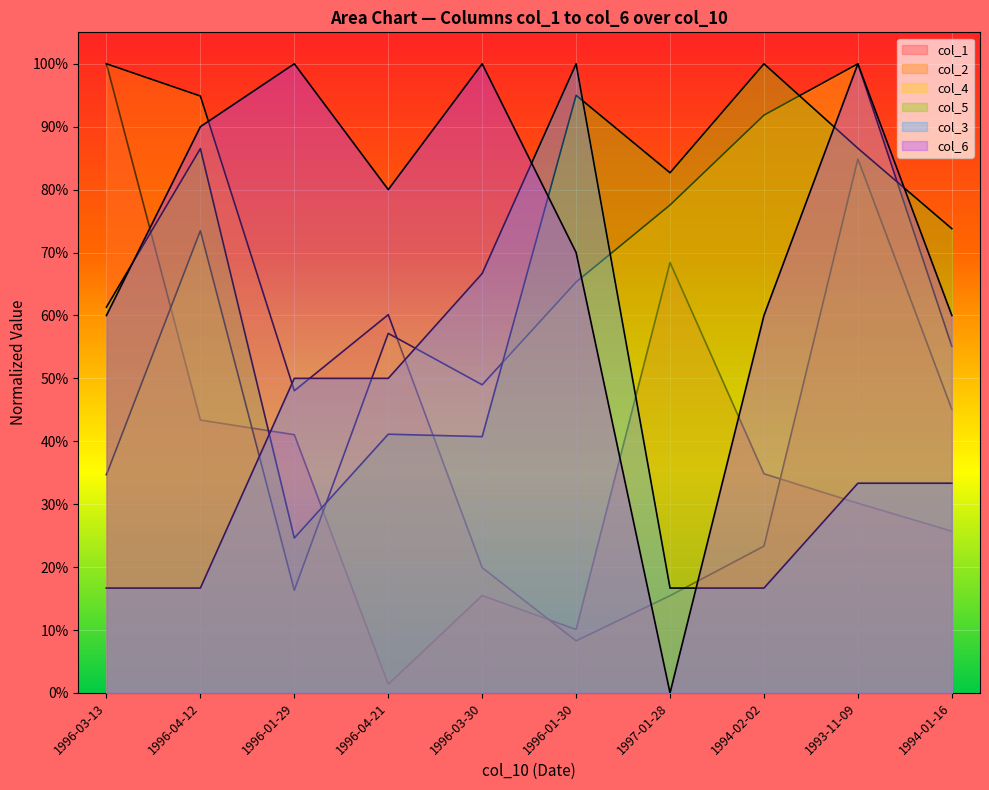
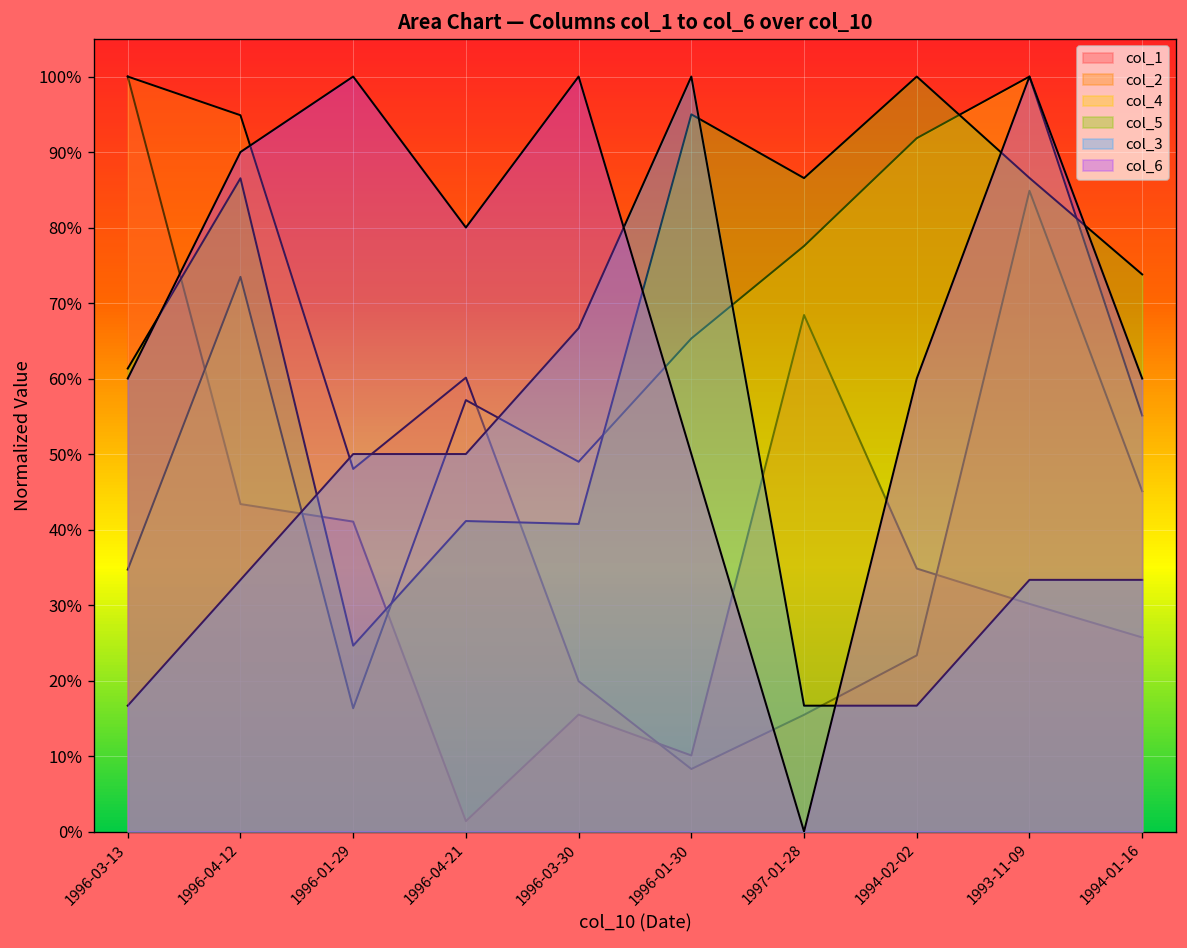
col_3, 1996-04-12: 17% -> 33%
col_6, 1996-01-30: 70% -> 50%
col_5, 1997-01-28: 83% -> 87%
